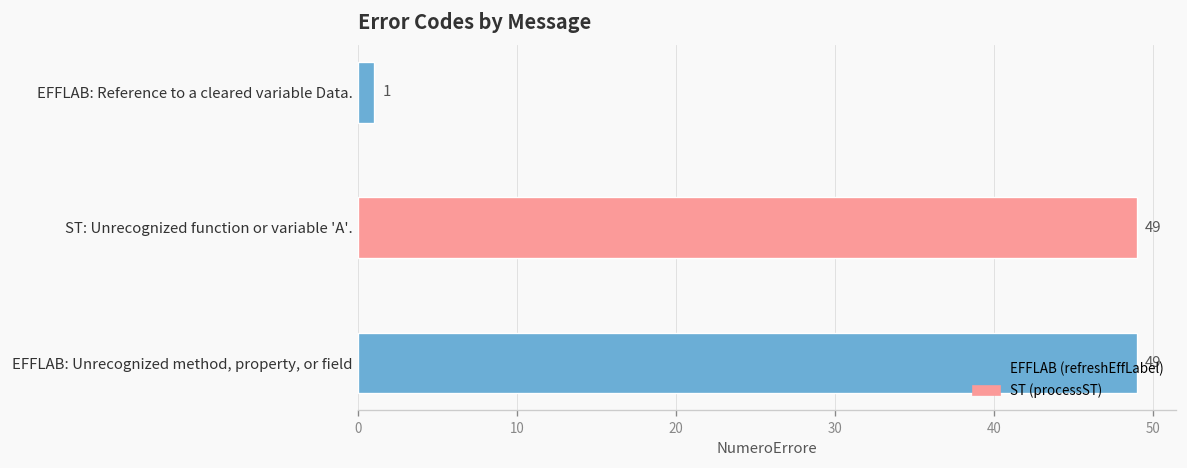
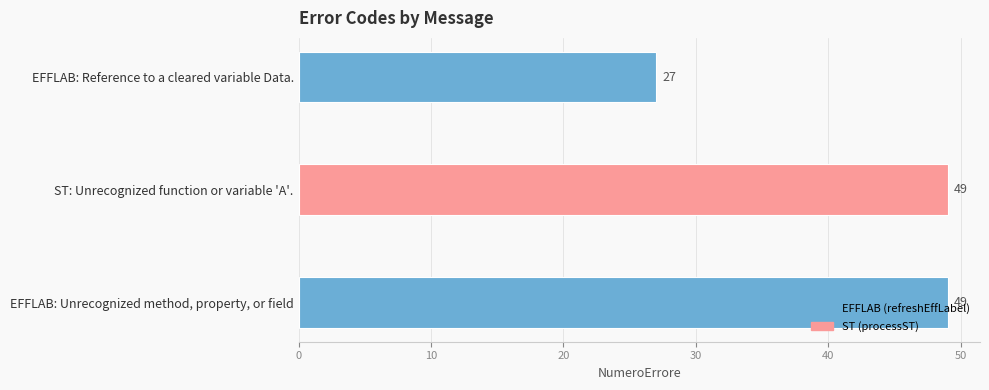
EFFLAB: Reference to a cleared variable Data.: 1 -> 27
